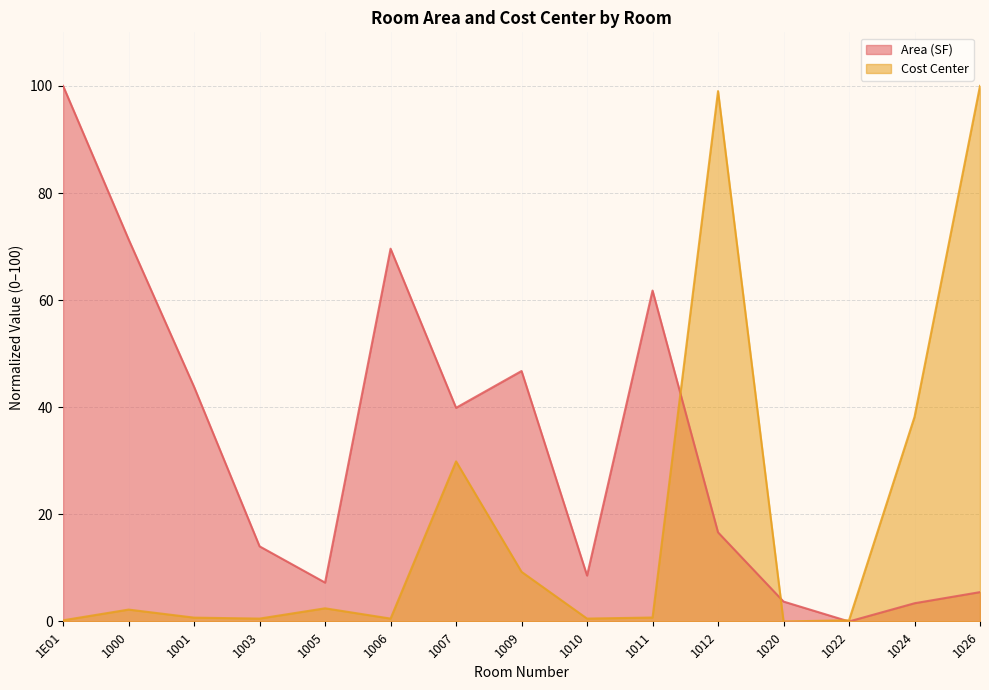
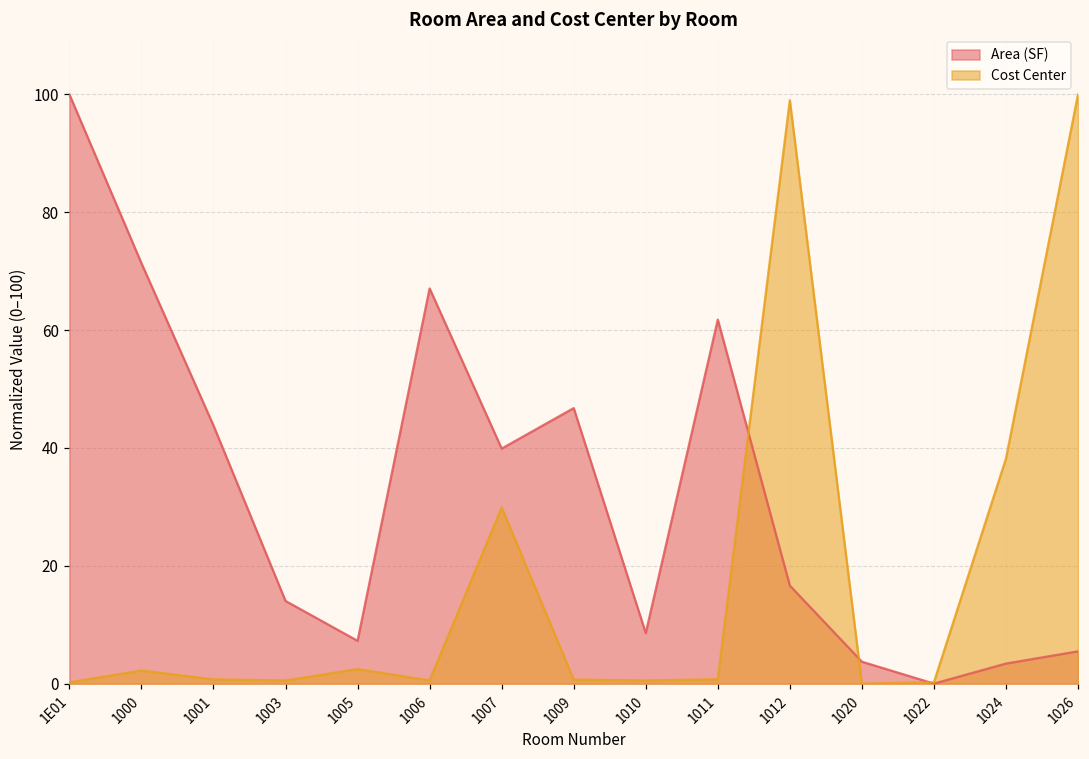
Area (SF), 1006: 70 -> 67
Cost Center, 1009: 9 -> 1
